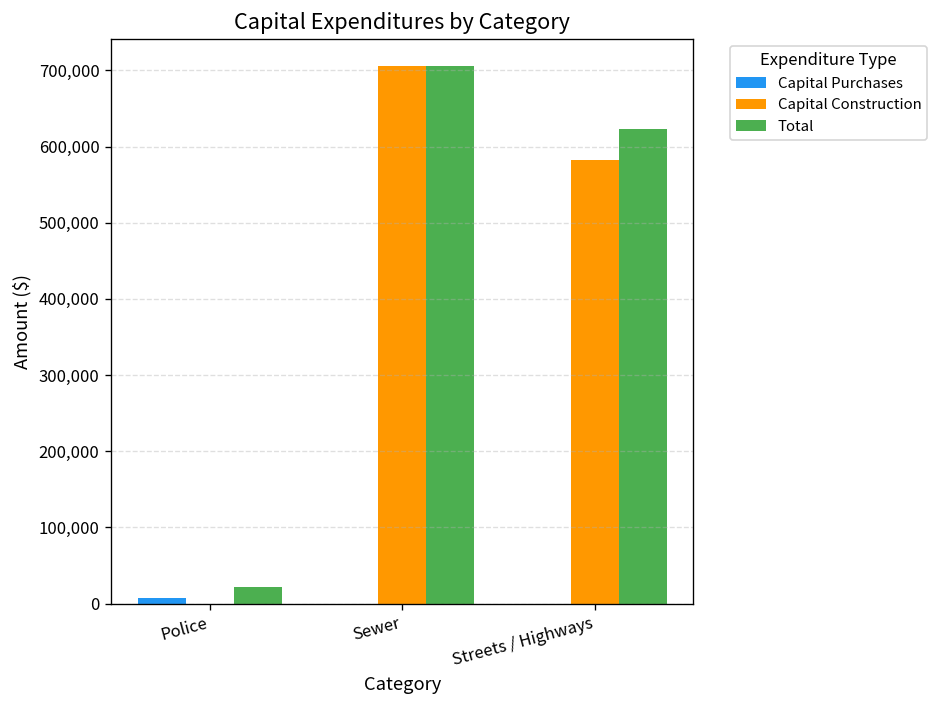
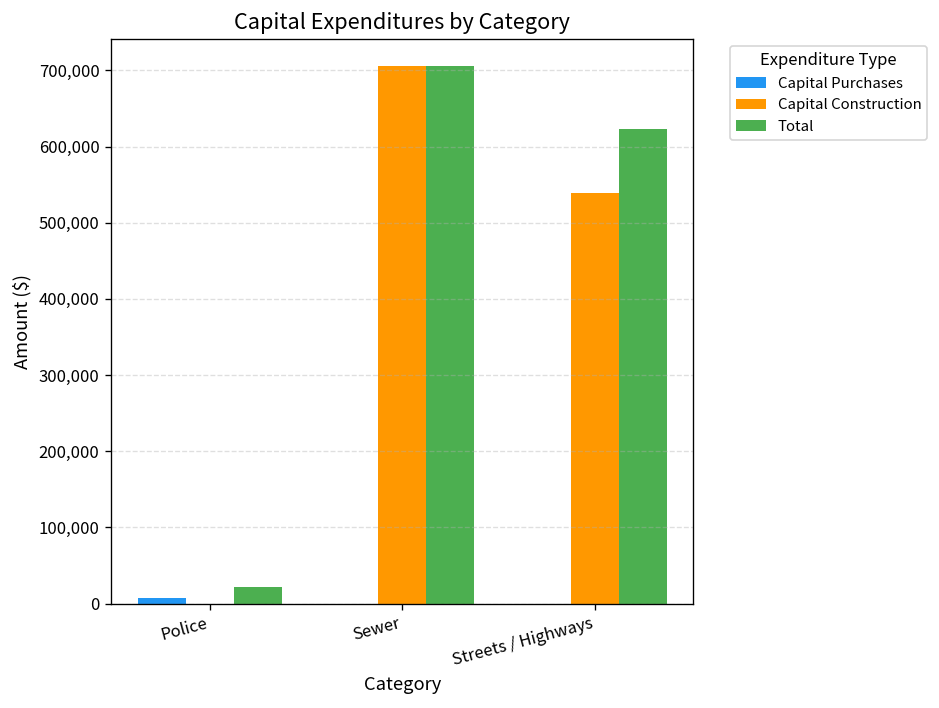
Capital Construction, Streets / Highways: 580,000 -> 540,000
